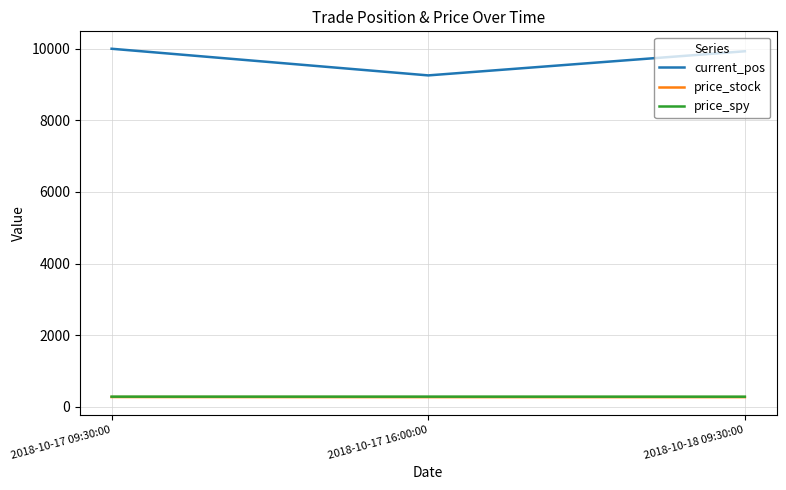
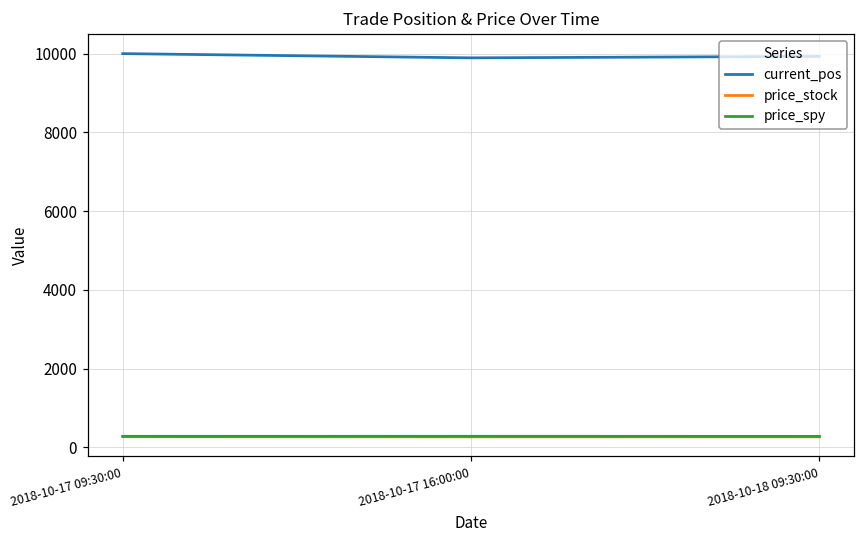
current_pos, 2018-10-17 16:00:00: 9300 -> 9900
